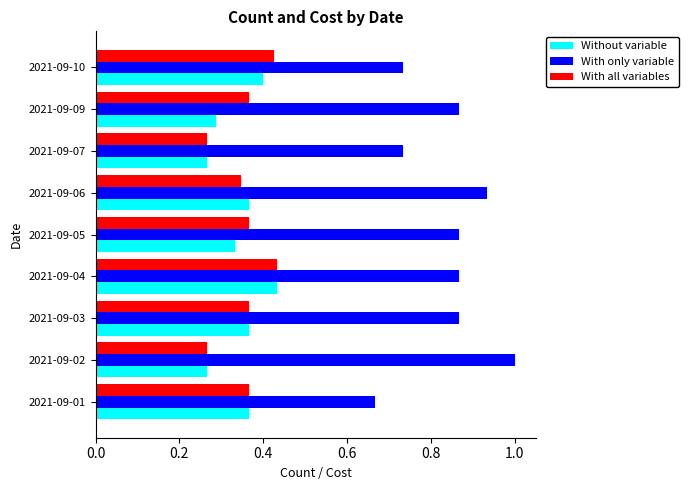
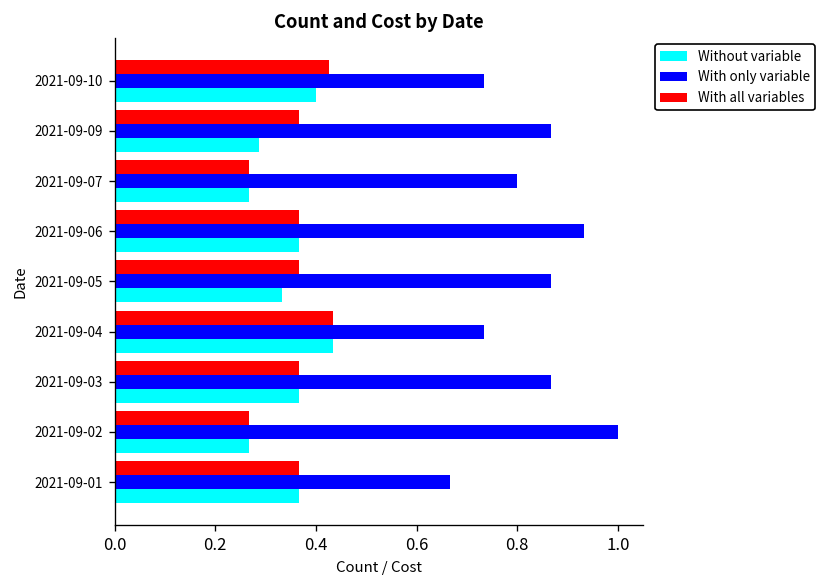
With only variable, 2021-09-07: 0.73 -> 0.80
With all variables, 2021-09-06: 0.35 -> 0.37
With only variable, 2021-09-04: 0.87 -> 0.73
